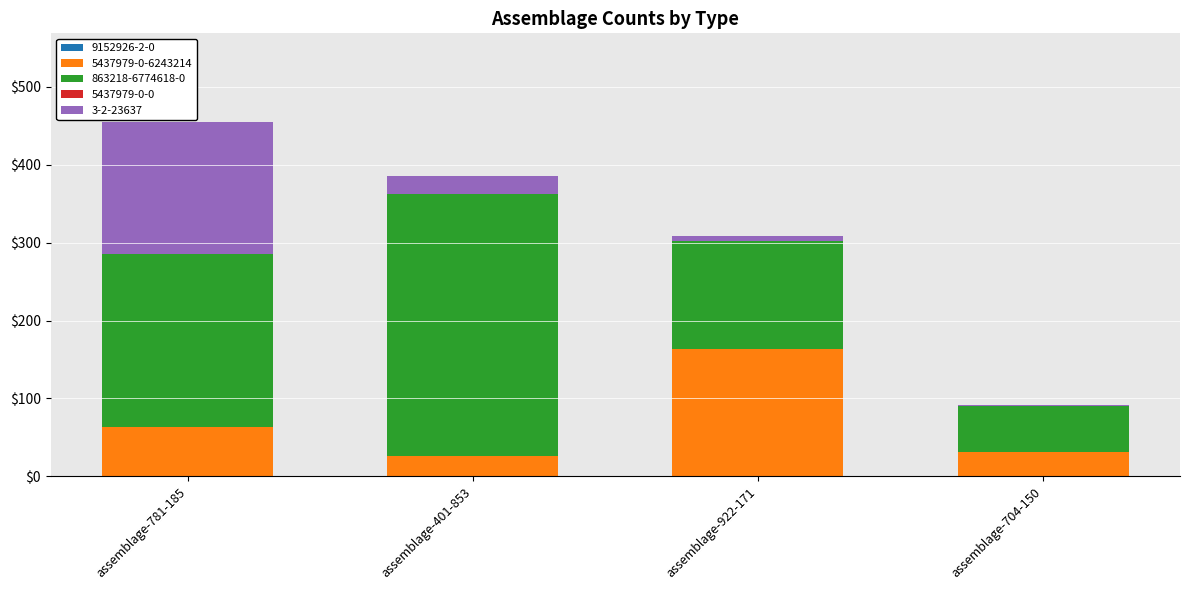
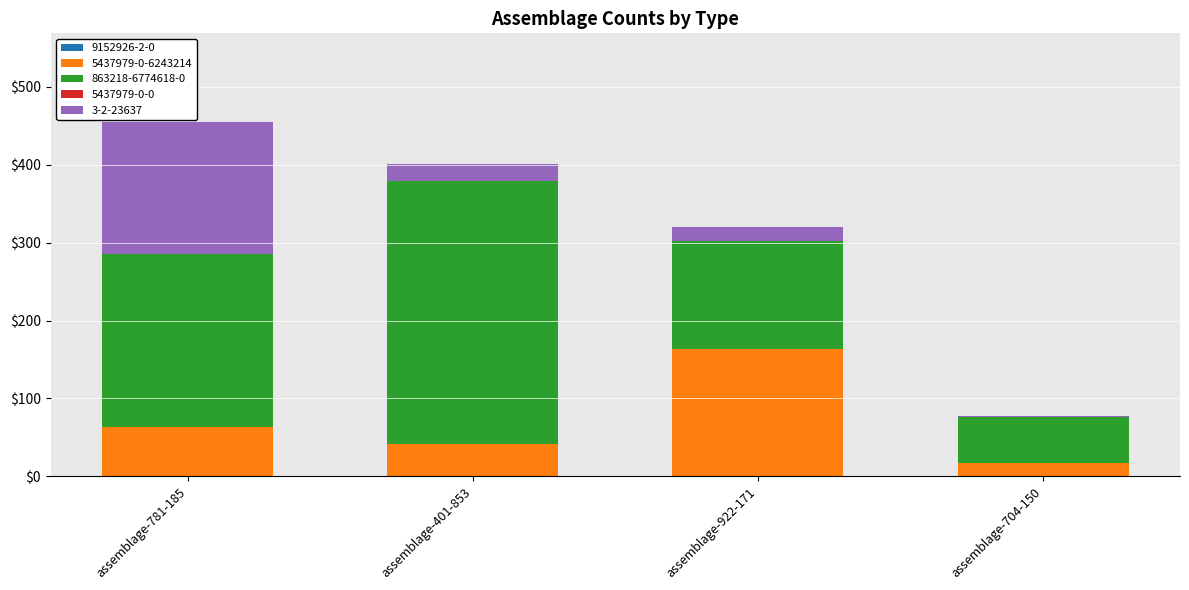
5437979-0-6243214, assemblage-401-853: $30 -> $40
3-2-23637, assemblage-922-171: $10 -> $20
5437979-0-6243214, assemblage-704-150: $30 -> $20
